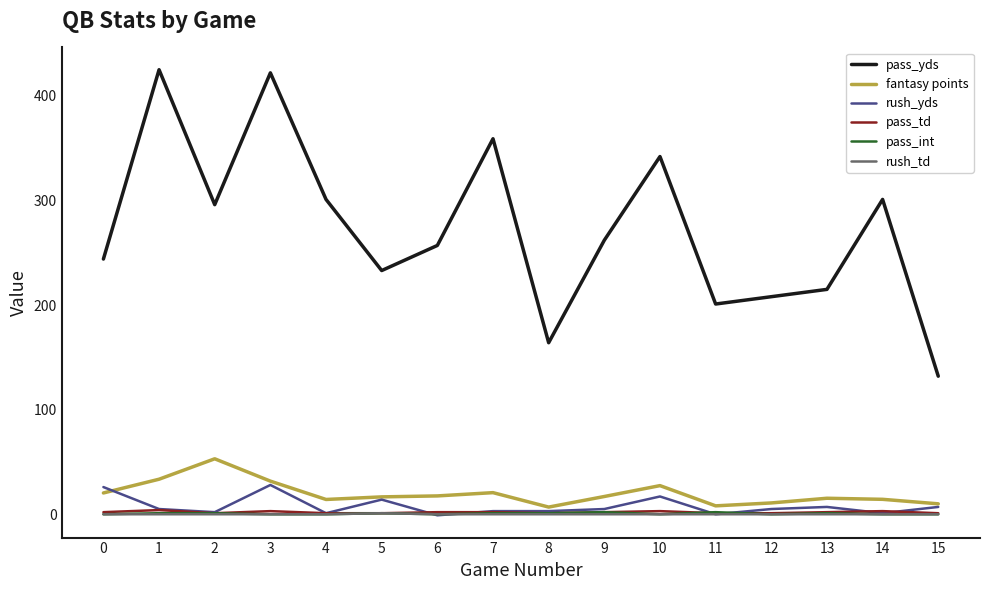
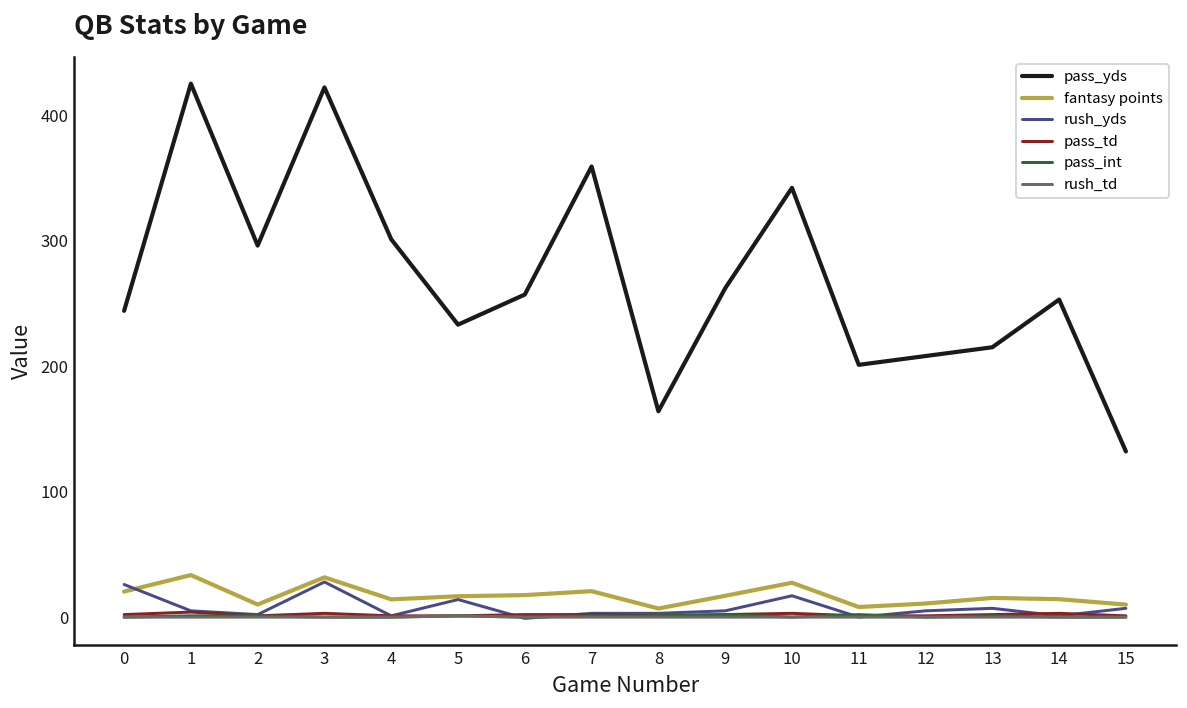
fantasy points, 2: 53 -> 10
pass_yds, 14: 301 -> 253
